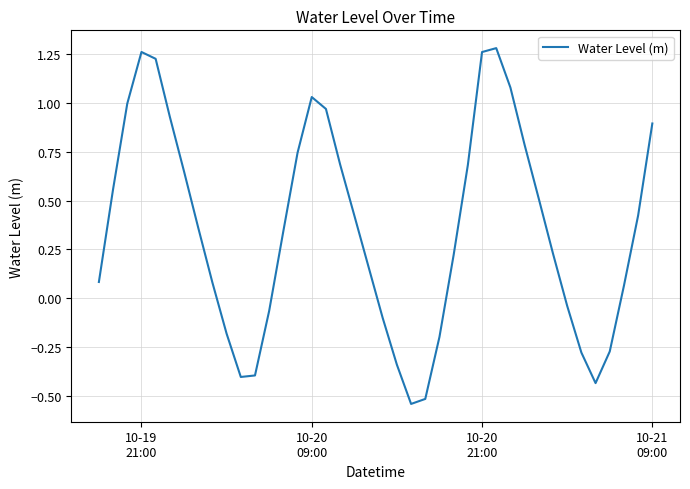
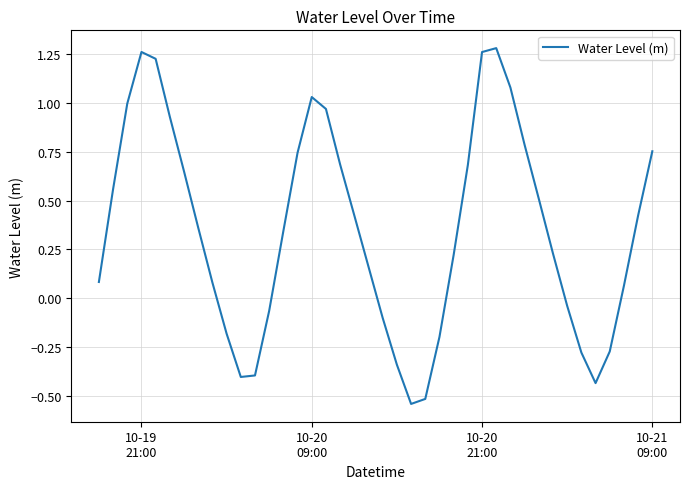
10-21 09:00: 0.90 -> 0.75
